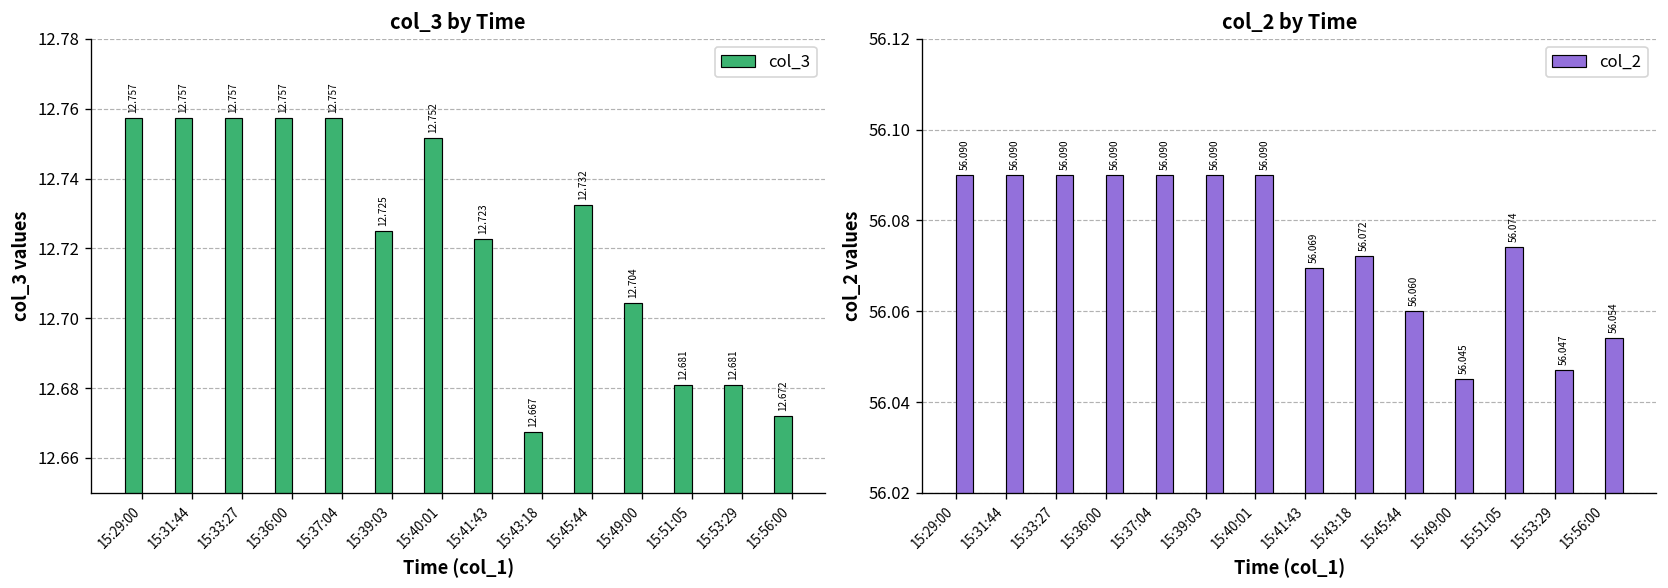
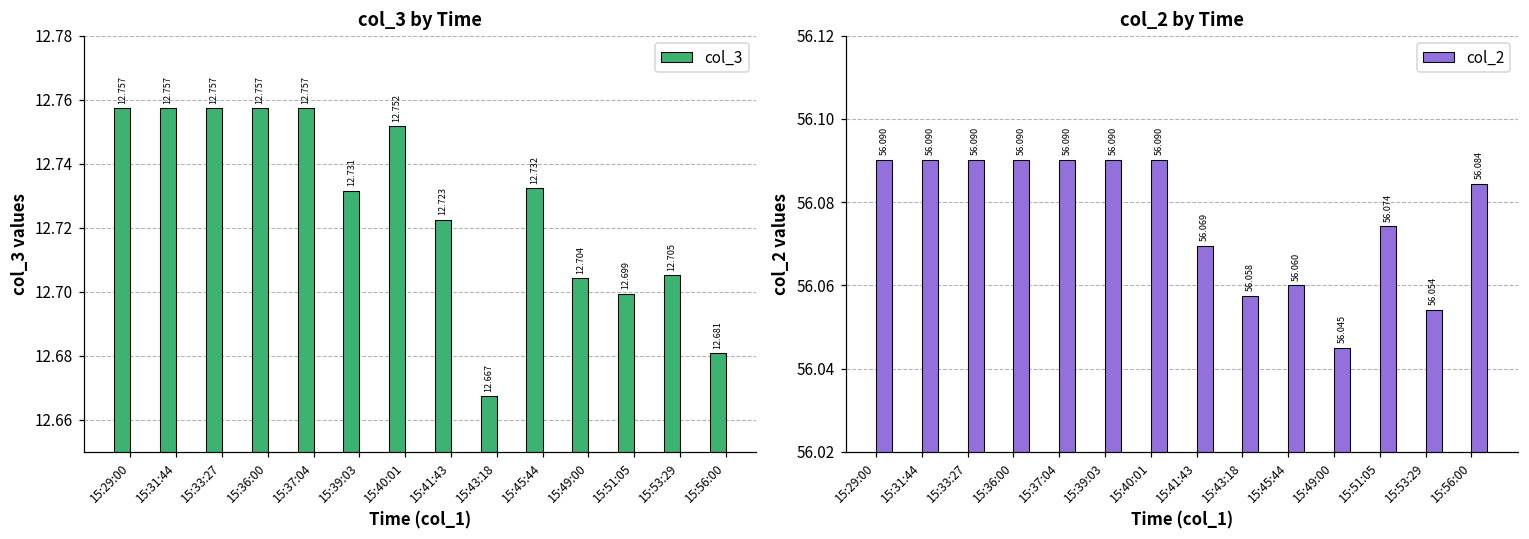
col_3 by Time, 15:39:03: 12.725 -> 12.731
col_3 by Time, 15:51:05: 12.681 -> 12.699
col_3 by Time, 15:53:29: 12.681 -> 12.705
col_3 by Time, 15:56:00: 12.672 -> 12.681
col_2 by Time, 15:43:18: 56.072 -> 56.058
col_2 by Time, 15:53:29: 56.047 -> 56.054
col_2 by Time, 15:56:00: 56.054 -> 56.084
